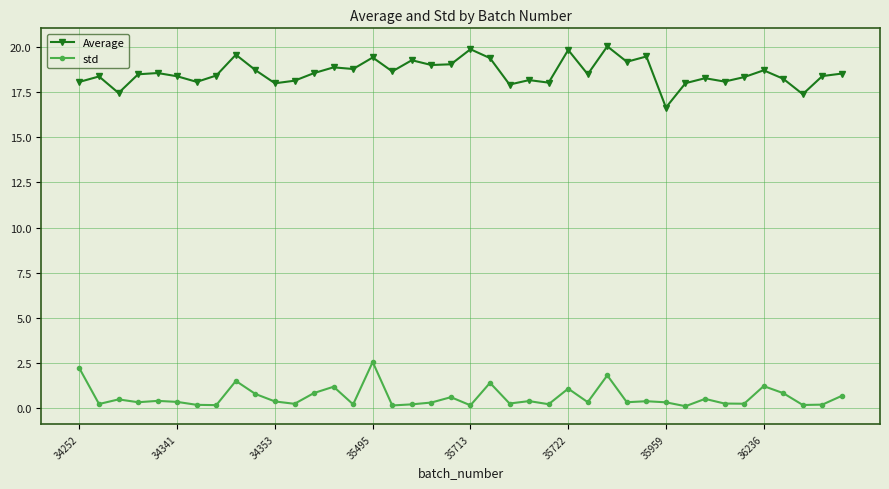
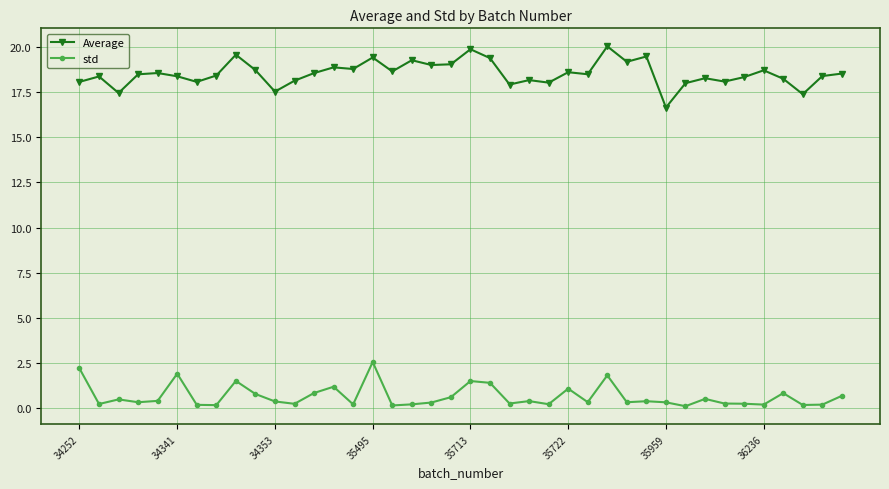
std, 34341: 0.3 -> 1.9
Average, 34353: 18.0 -> 17.5
std, 35713: 0.1 -> 1.5
Average, 35722: 19.9 -> 18.6
std, 36236: 1.2 -> 0.2
